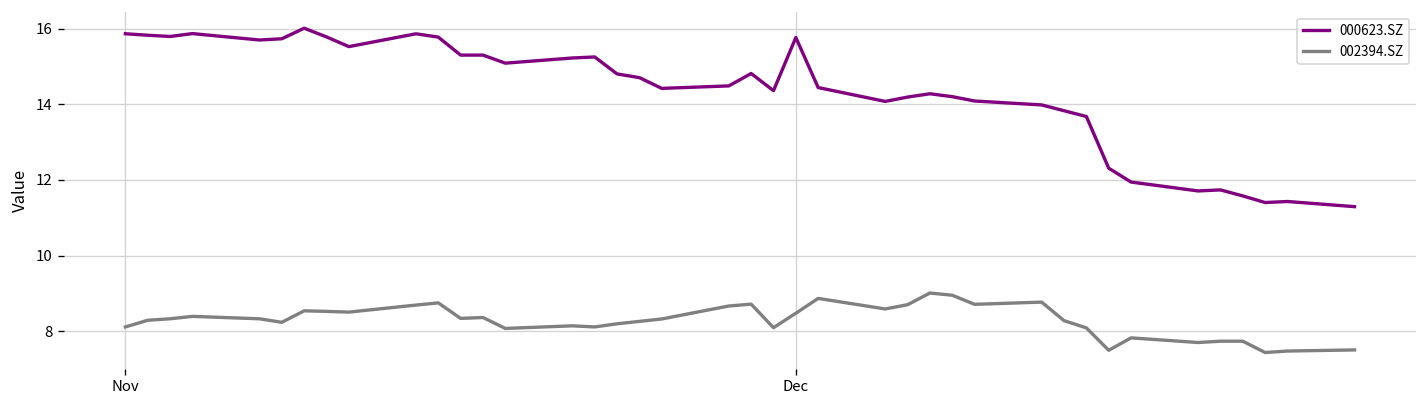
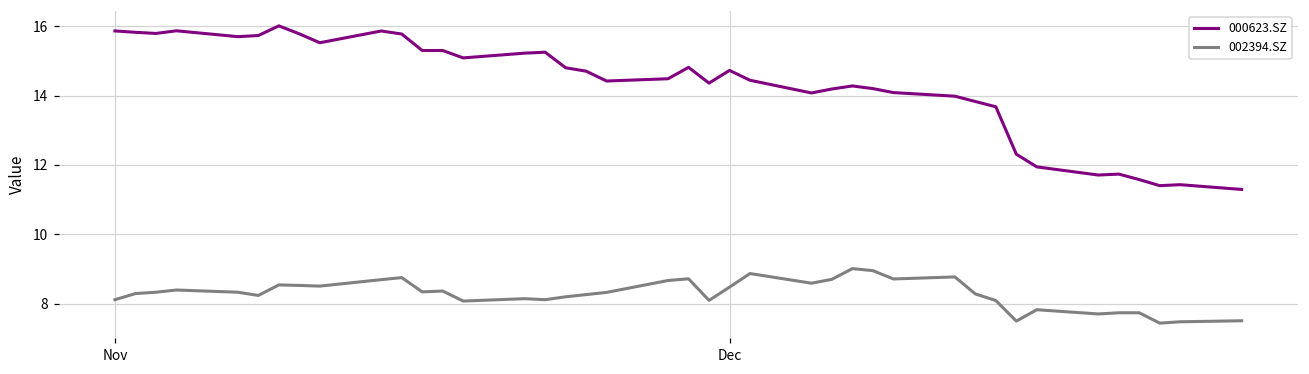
000623.SZ, Dec: 15.8 -> 14.7
